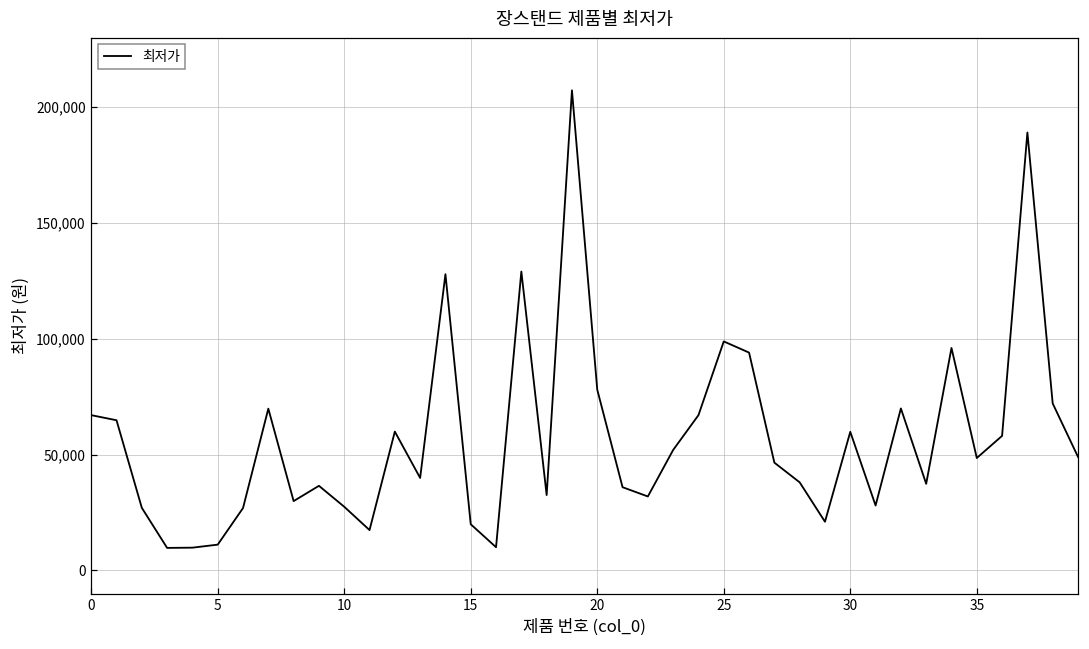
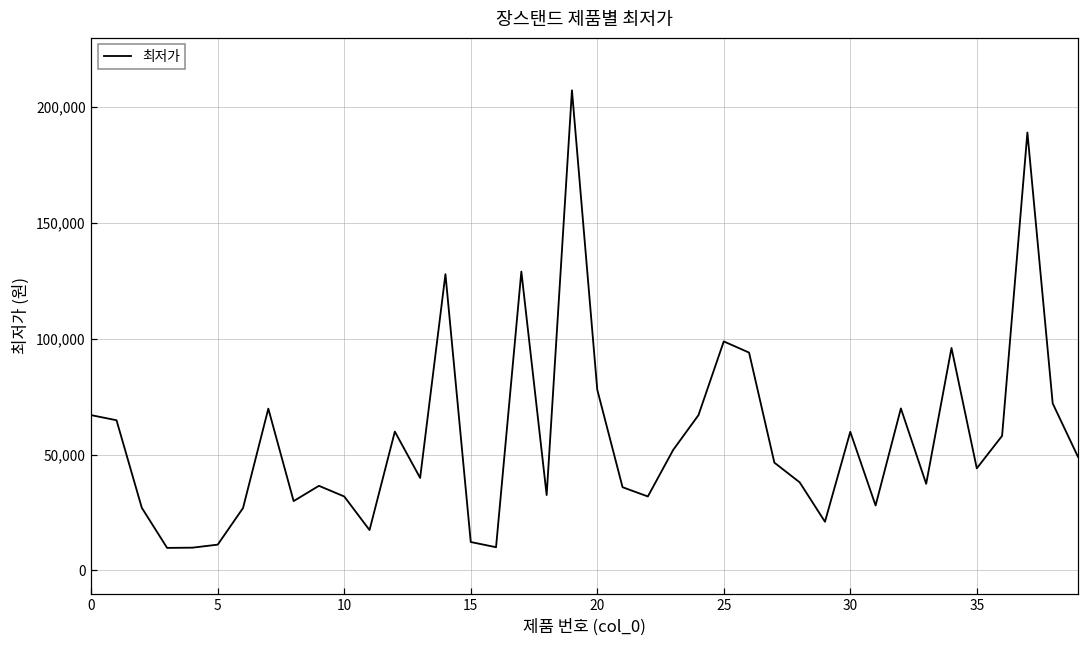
10: 27,000 -> 32,000
15: 20,000 -> 12,000
35: 49,000 -> 44,000
